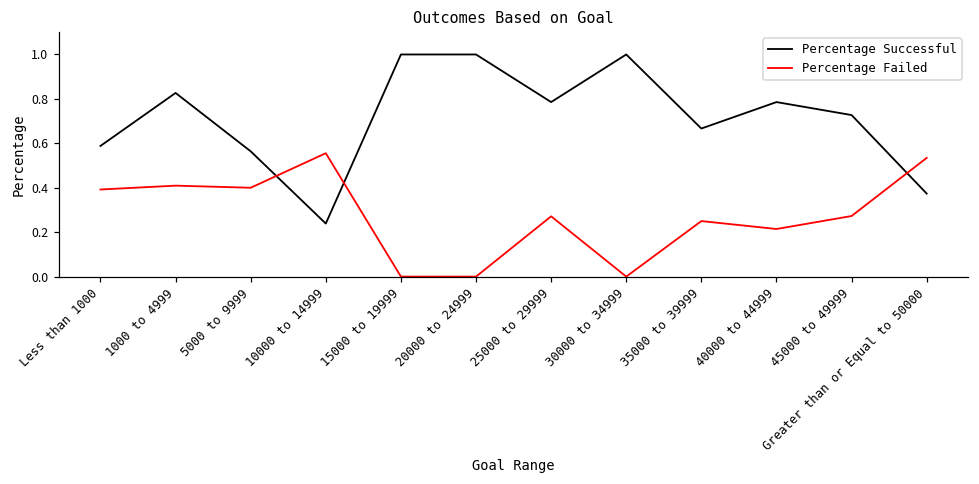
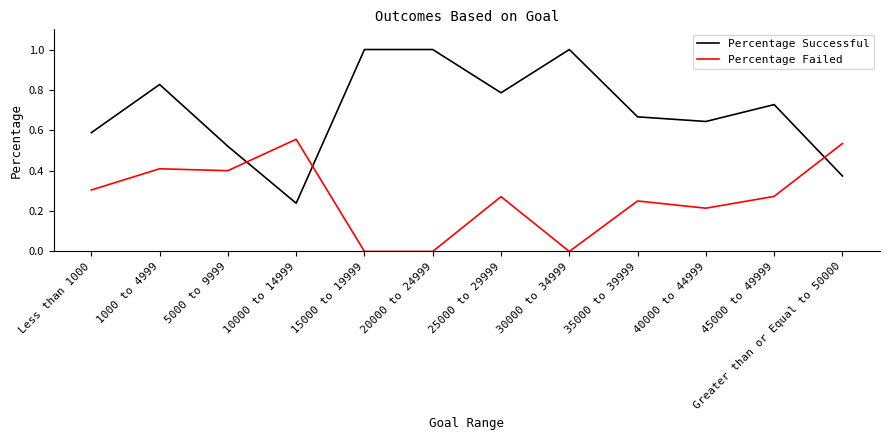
Percentage Failed, Less than 1000: 0.39 -> 0.30
Percentage Successful, 5000 to 9999: 0.56 -> 0.52
Percentage Successful, 40000 to 44999: 0.79 -> 0.64
